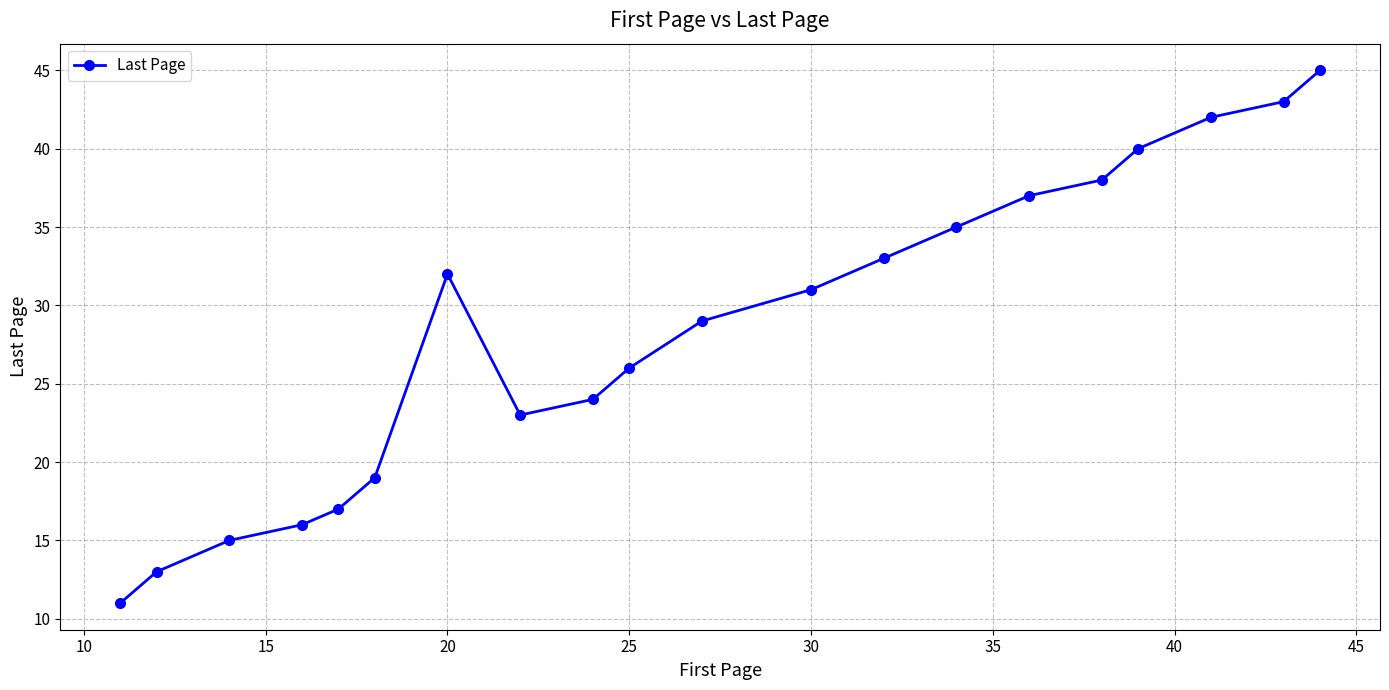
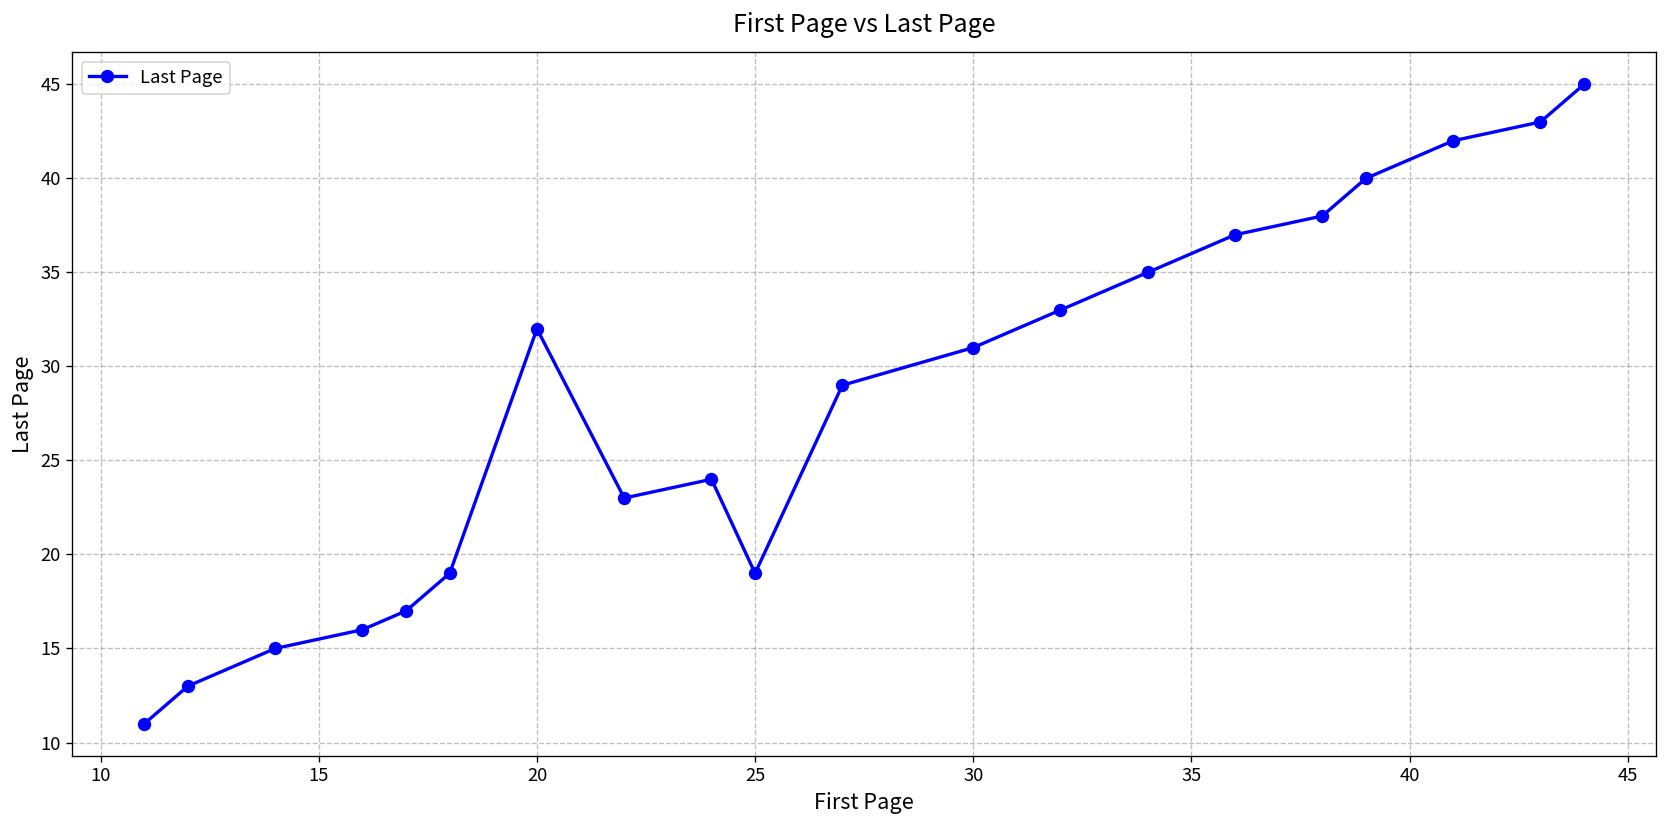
25: 26 -> 19
